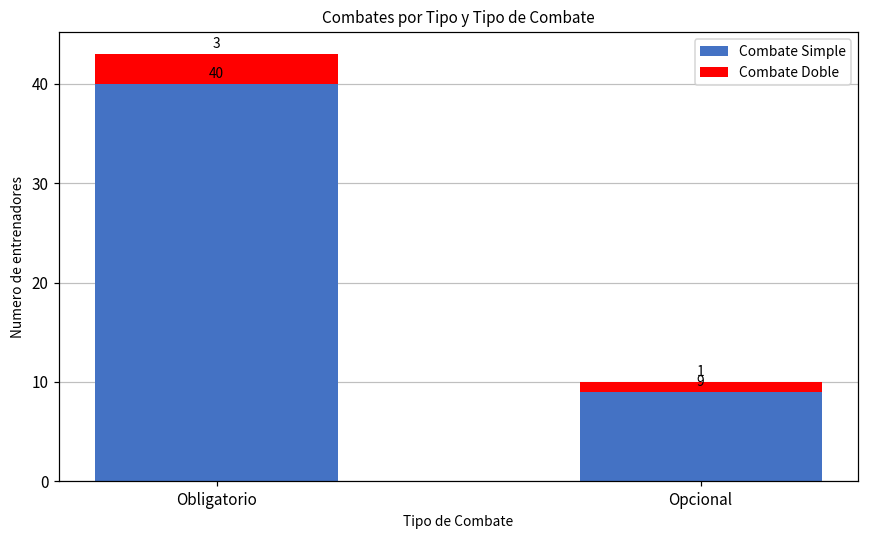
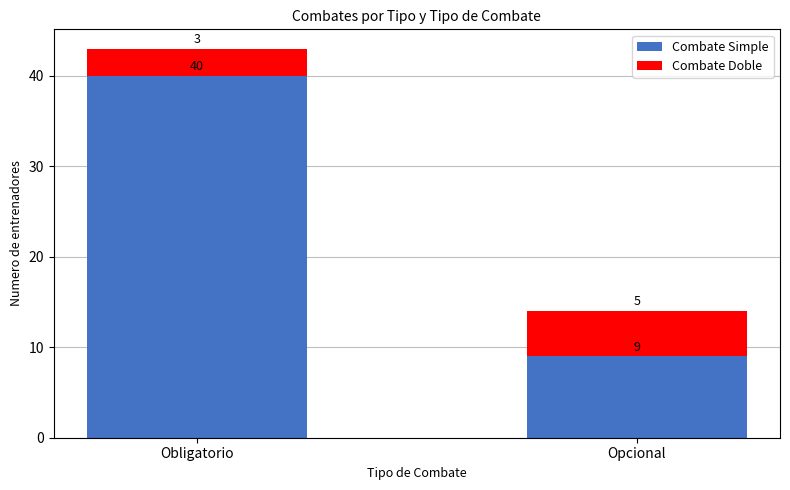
Combate Doble, Opcional: 1 -> 5
